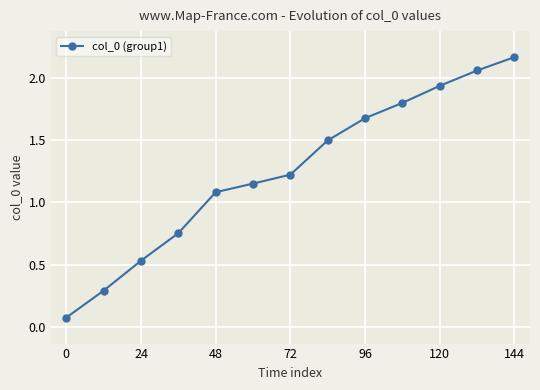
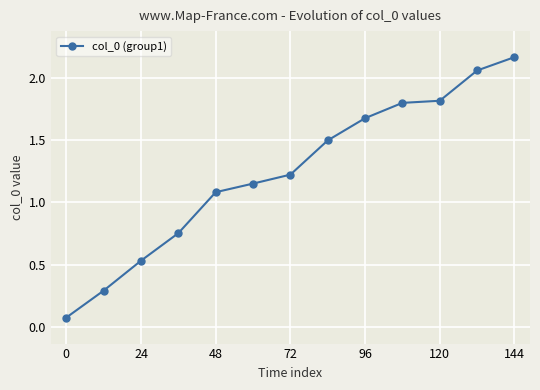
120: 1.94 -> 1.82
